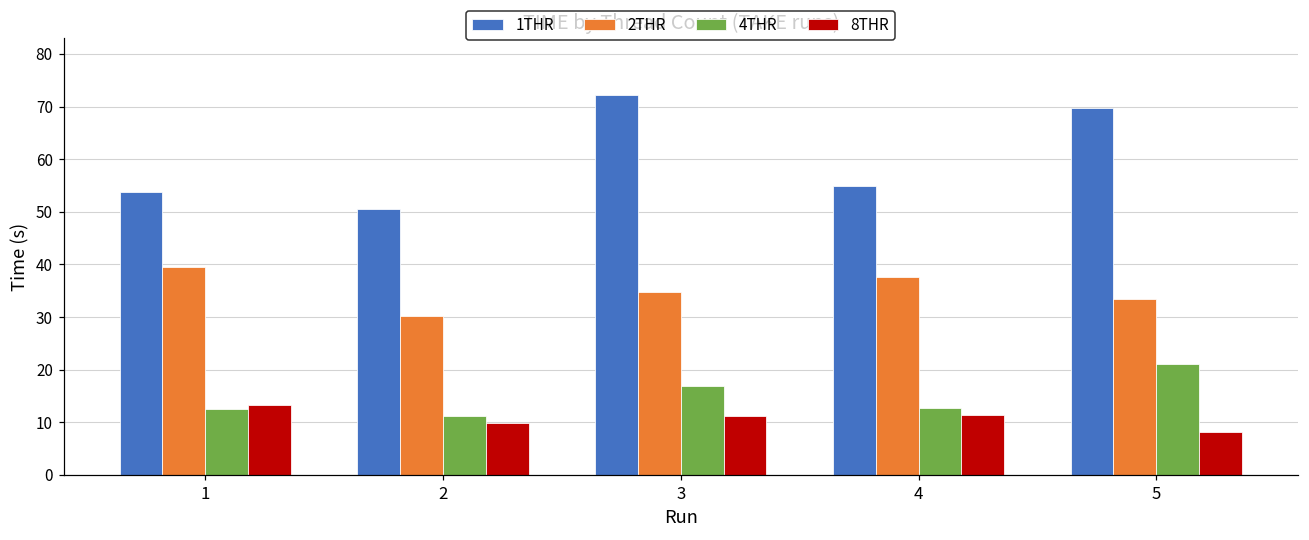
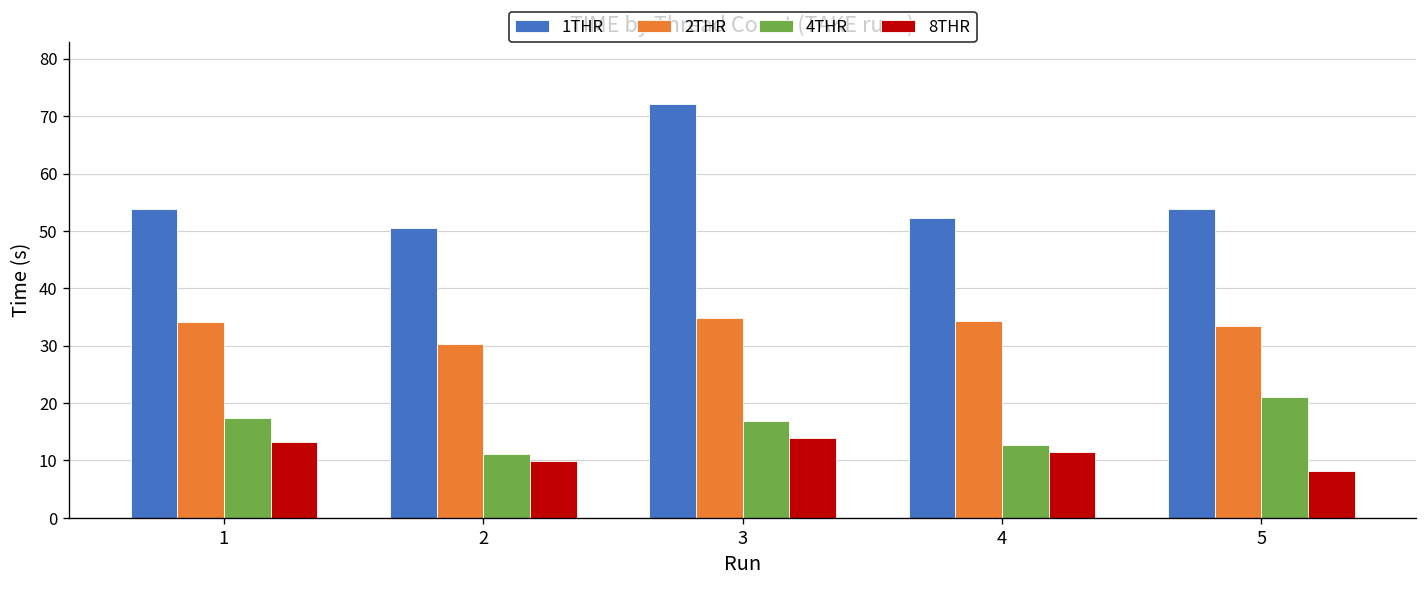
2THR, 1: 39 -> 34
4THR, 1: 12 -> 17
8THR, 3: 11 -> 14
1THR, 4: 55 -> 52
2THR, 4: 38 -> 34
1THR, 5: 70 -> 54
